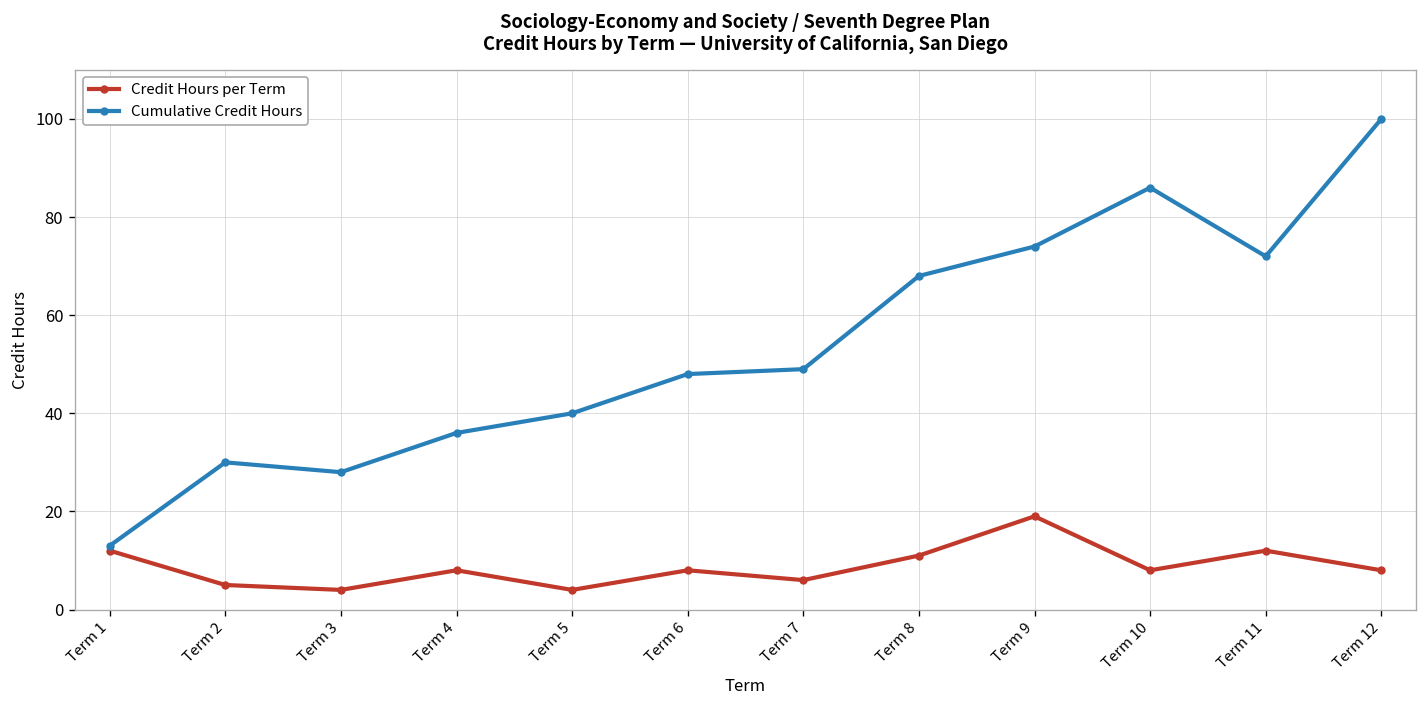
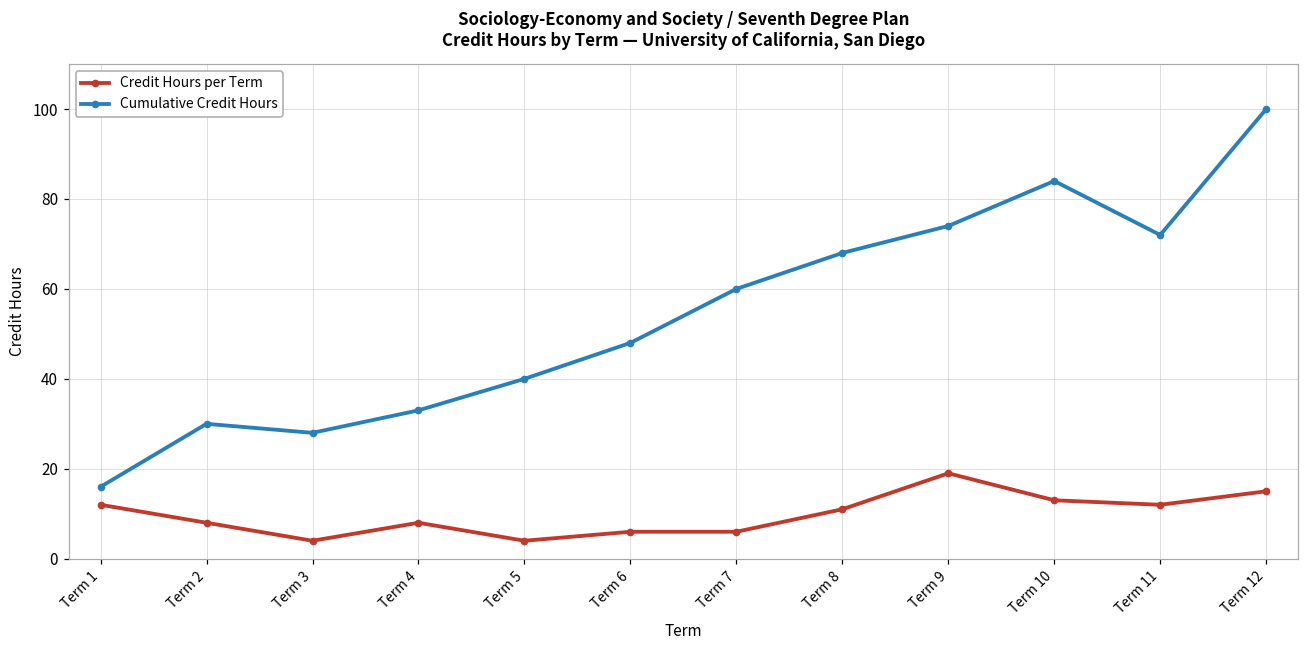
Cumulative Credit Hours, Term 1: 13 -> 16
Credit Hours per Term, Term 2: 5 -> 8
Cumulative Credit Hours, Term 4: 36 -> 33
Credit Hours per Term, Term 6: 8 -> 6
Cumulative Credit Hours, Term 7: 49 -> 60
Credit Hours per Term, Term 10: 8 -> 13
Cumulative Credit Hours, Term 10: 86 -> 84
Credit Hours per Term, Term 12: 8 -> 15
